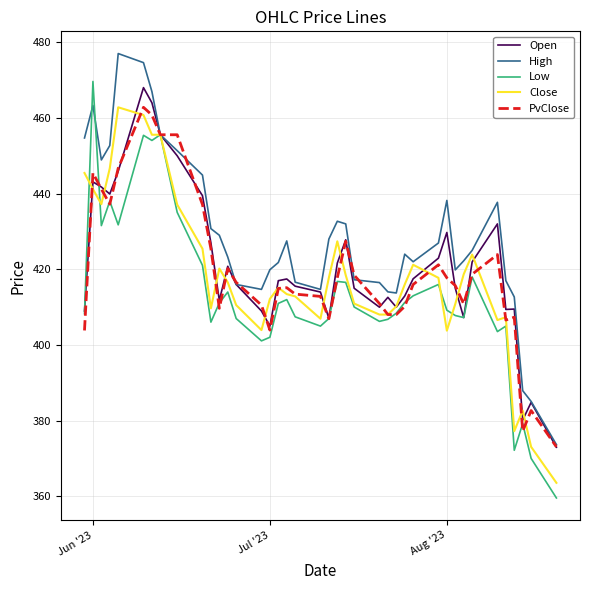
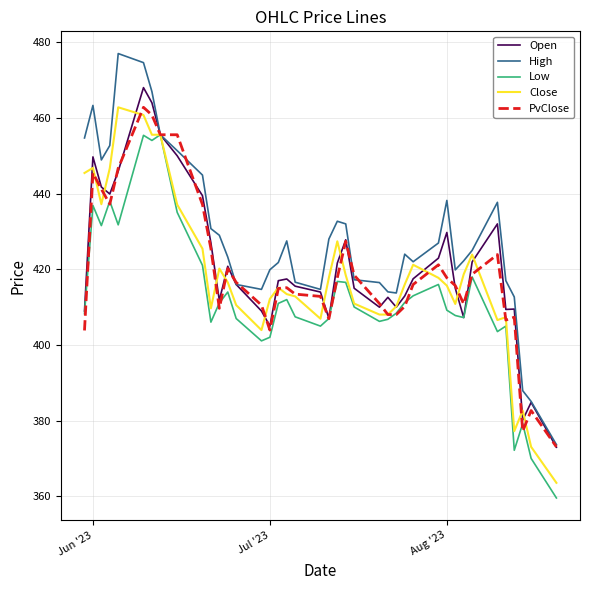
Open, Jun '23: 443 -> 450
Low, Jun '23: 470 -> 437
Close, Jun '23: 441 -> 447
Close, Aug '23: 404 -> 416
